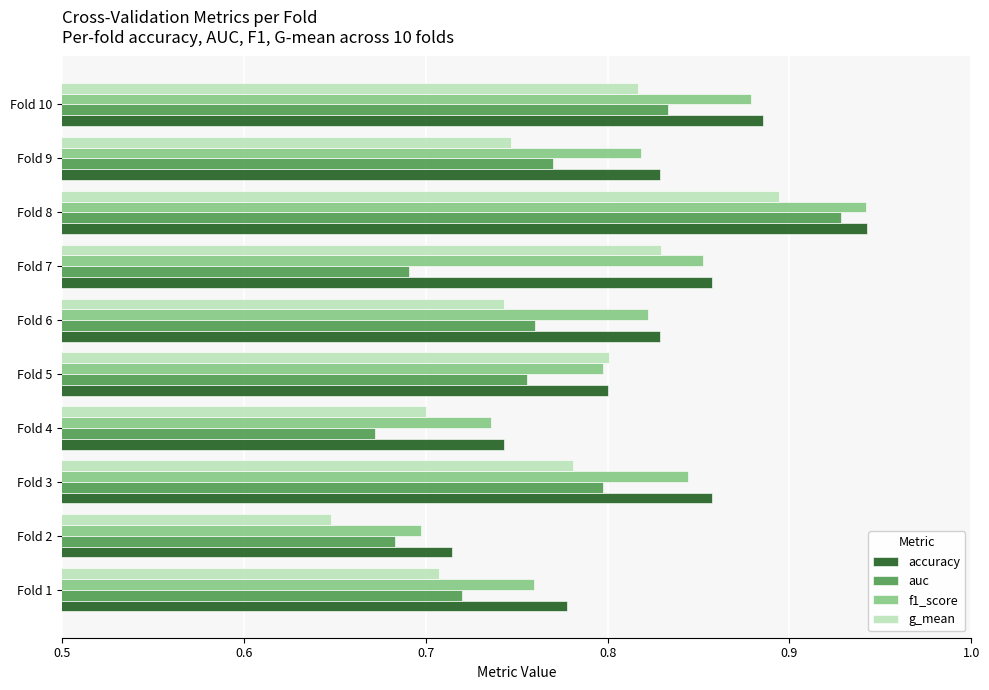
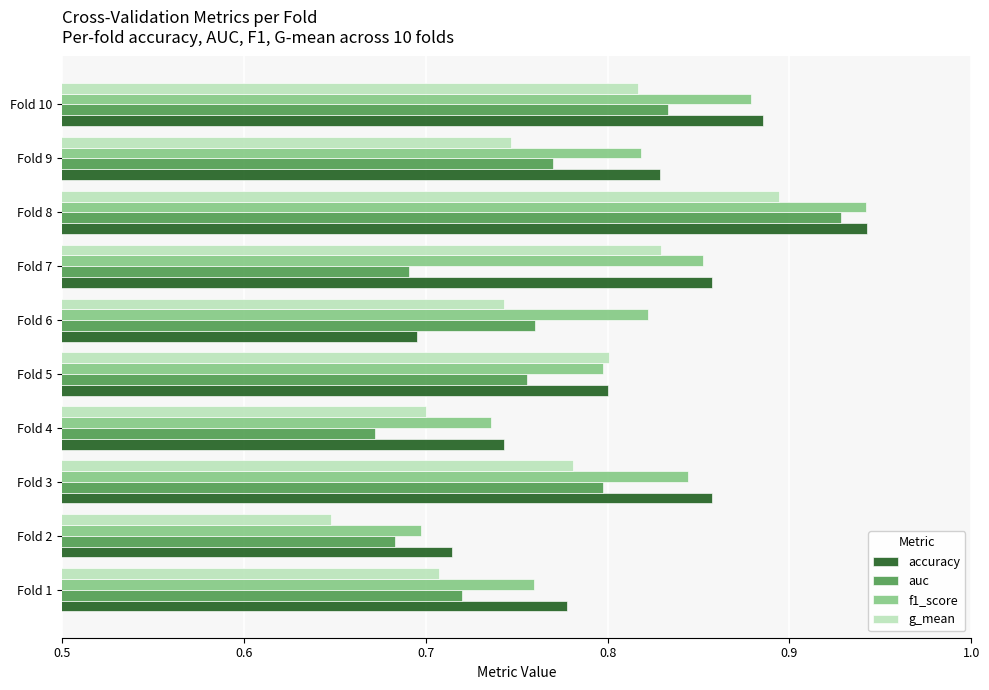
accuracy, Fold 6: 0.829 -> 0.695
